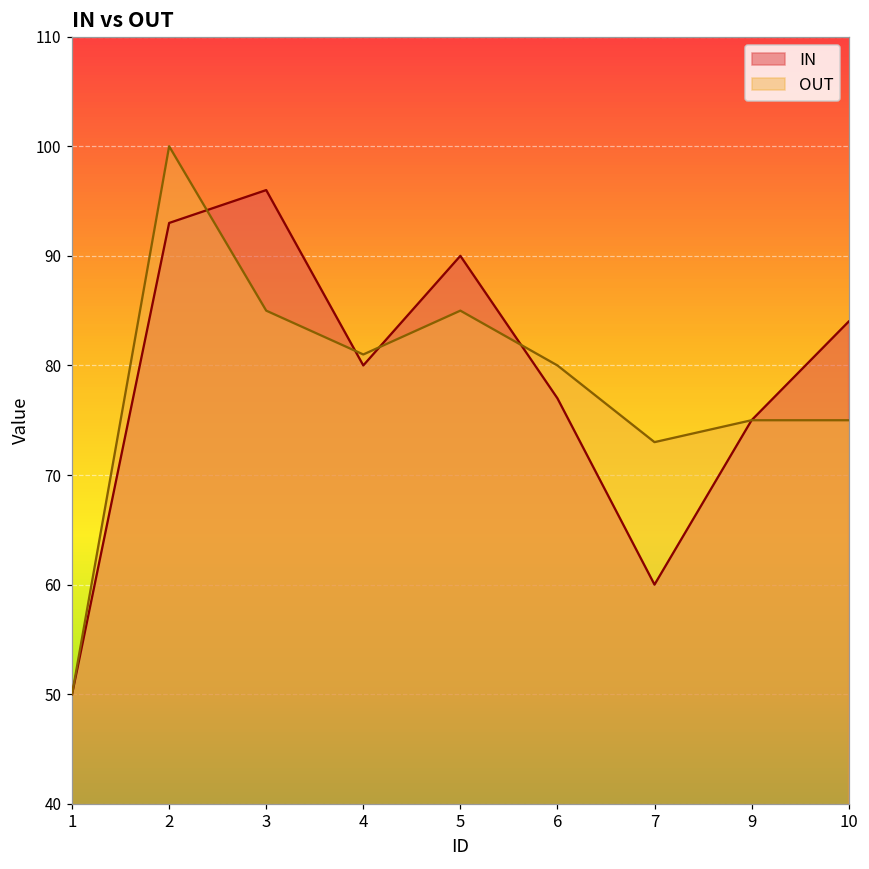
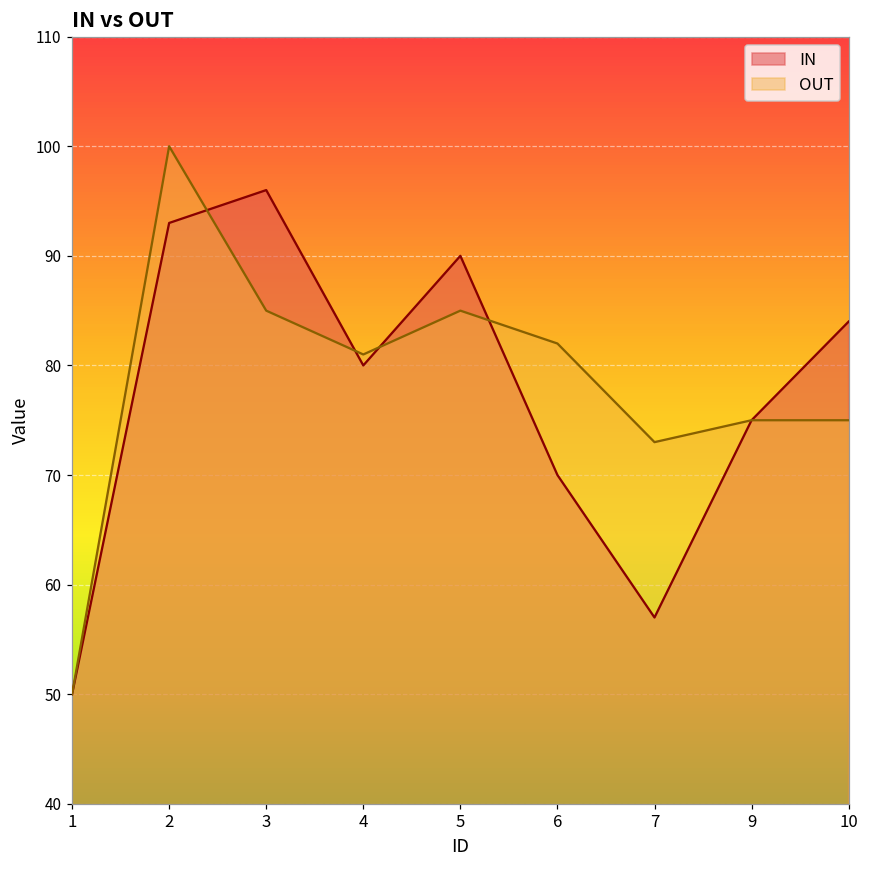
IN, 6: 77 -> 70
OUT, 6: 80 -> 82
IN, 7: 60 -> 57
